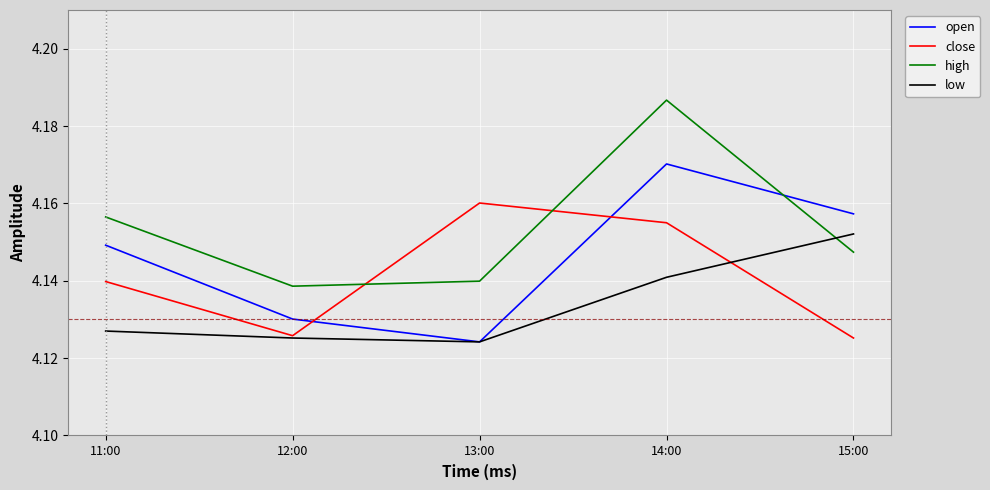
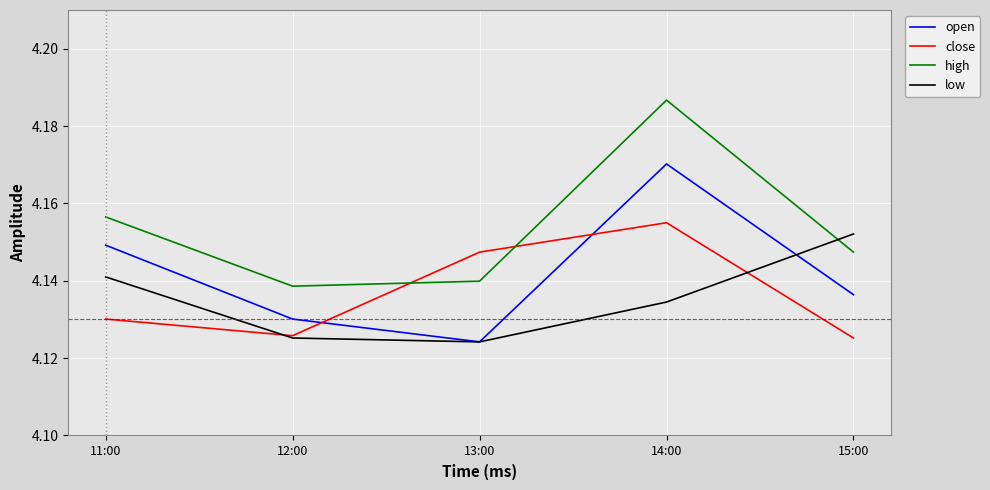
close, 11:00: 4.140 -> 4.130
low, 11:00: 4.127 -> 4.141
close, 13:00: 4.160 -> 4.147
low, 14:00: 4.141 -> 4.135
open, 15:00: 4.157 -> 4.136
